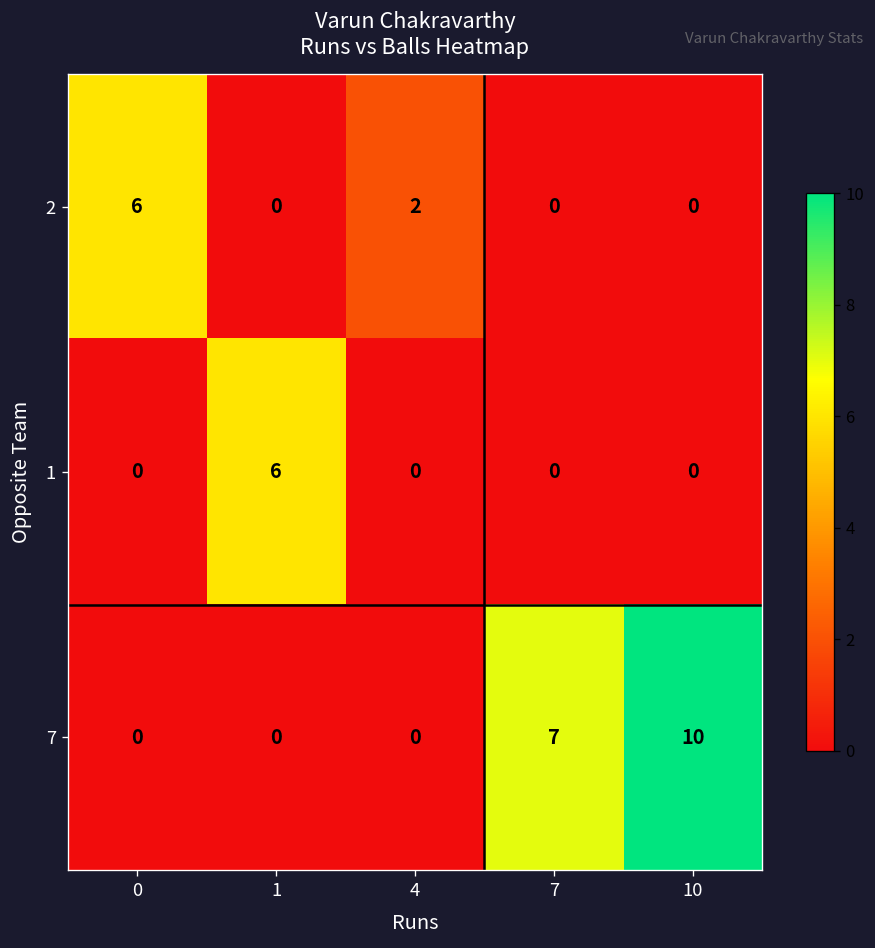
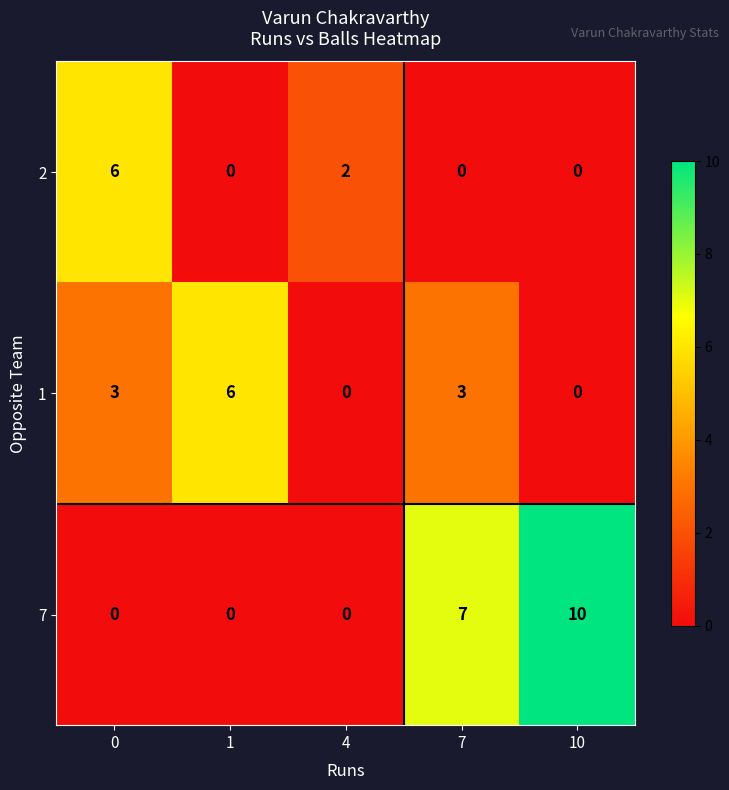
1, 0: 0 -> 3
1, 7: 0 -> 3
